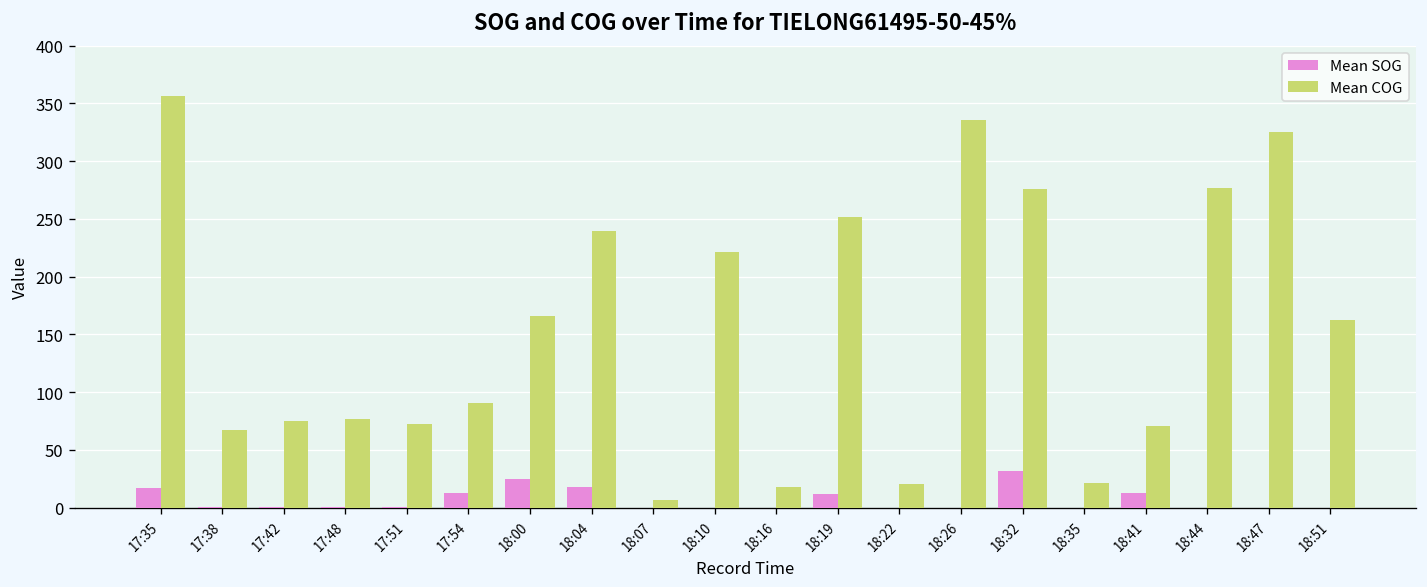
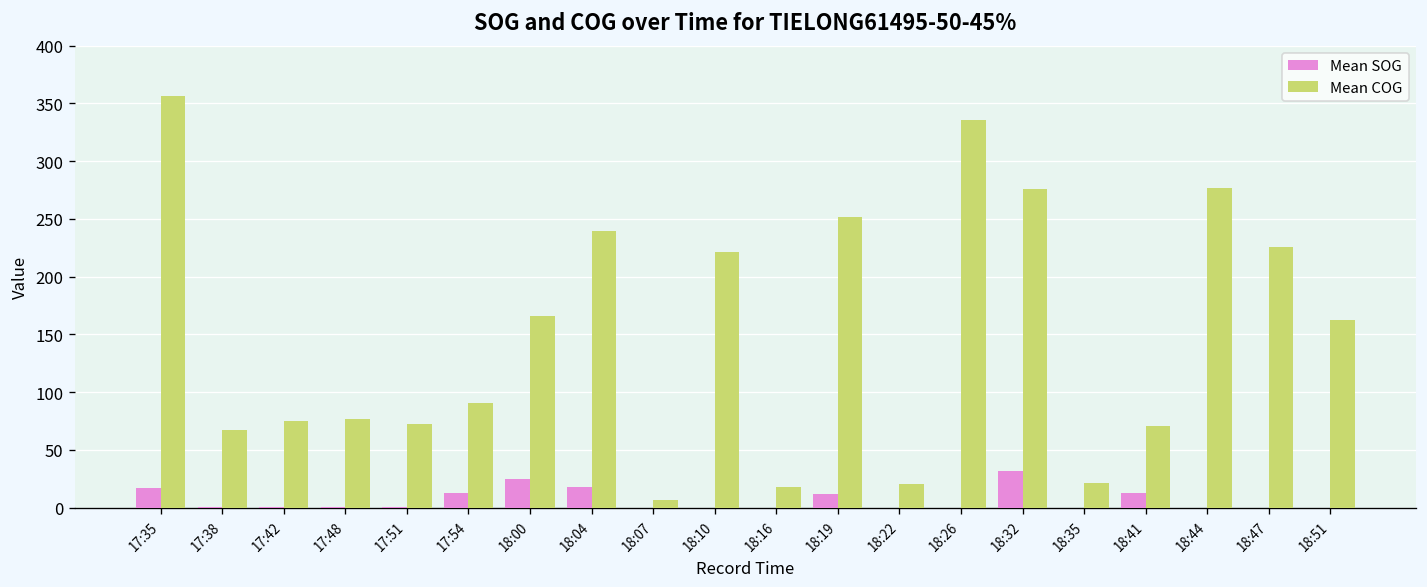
Mean COG, 18:47: 330 -> 230
